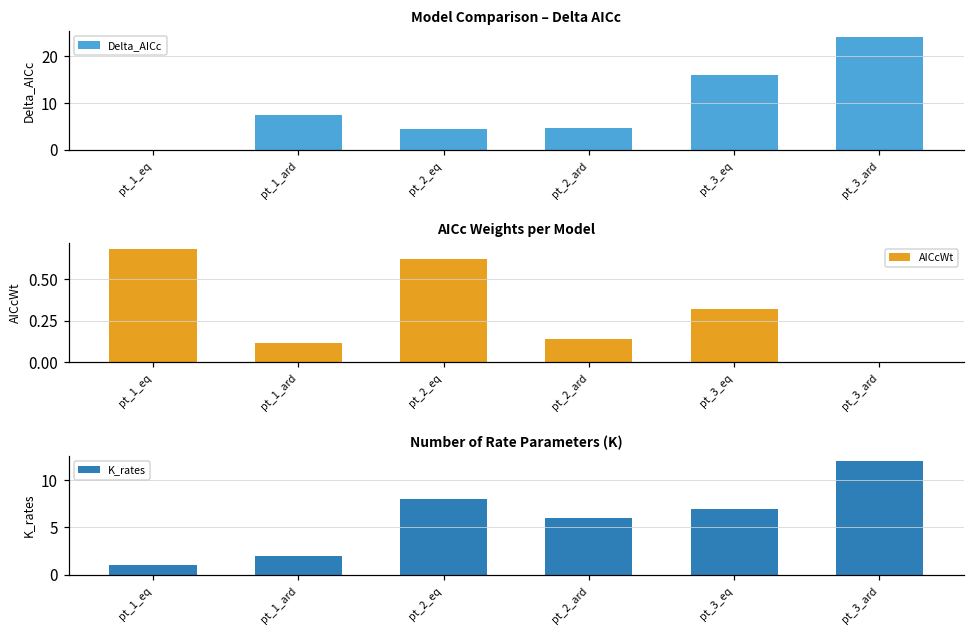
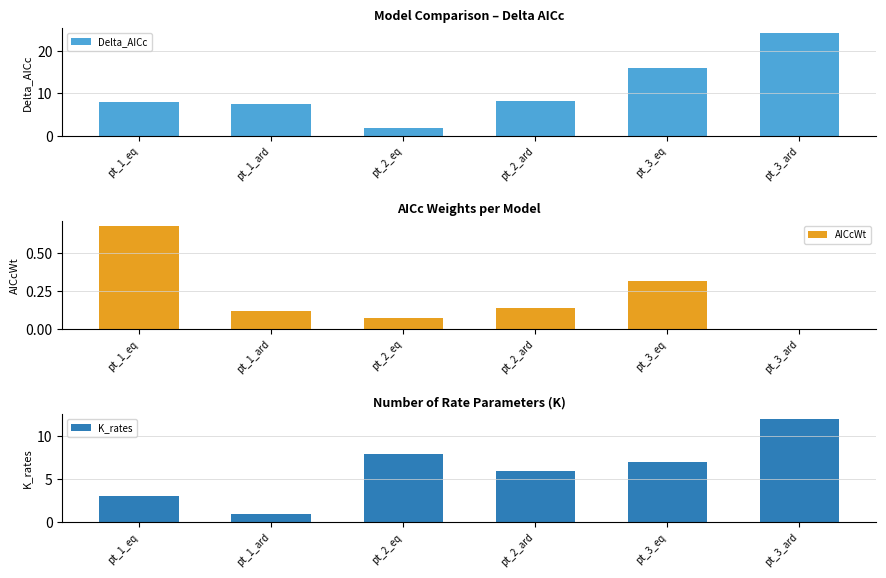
Model Comparison – Delta AICc, pt_1_eq: 0 -> 8
Model Comparison – Delta AICc, pt_2_eq: 4 -> 2
Model Comparison – Delta AICc, pt_2_ard: 5 -> 8
AICc Weights per Model, pt_2_eq: 0.62 -> 0.07
Number of Rate Parameters (K), pt_1_eq: 1 -> 3
Number of Rate Parameters (K), pt_1_ard: 2 -> 1
